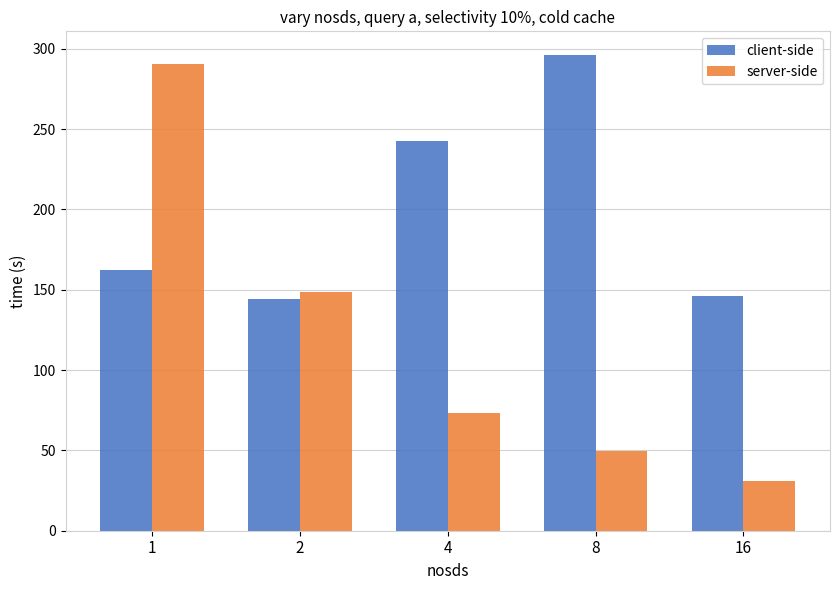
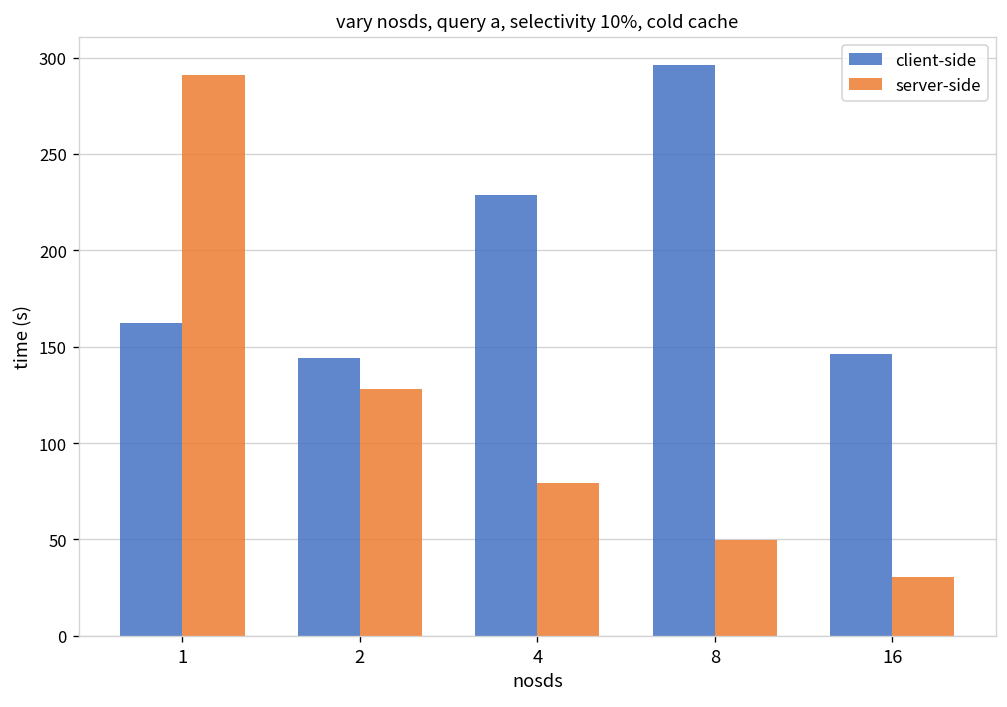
server-side, 2: 148 -> 128
client-side, 4: 243 -> 229
server-side, 4: 73 -> 79
